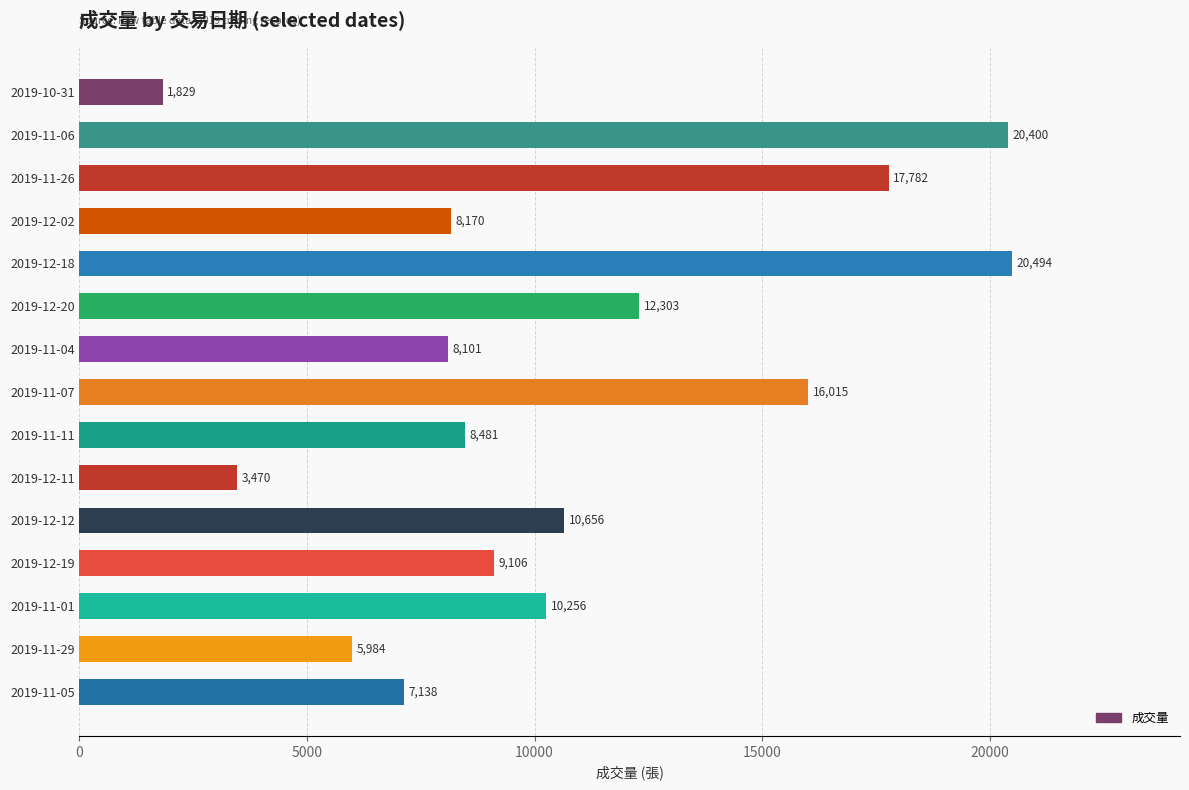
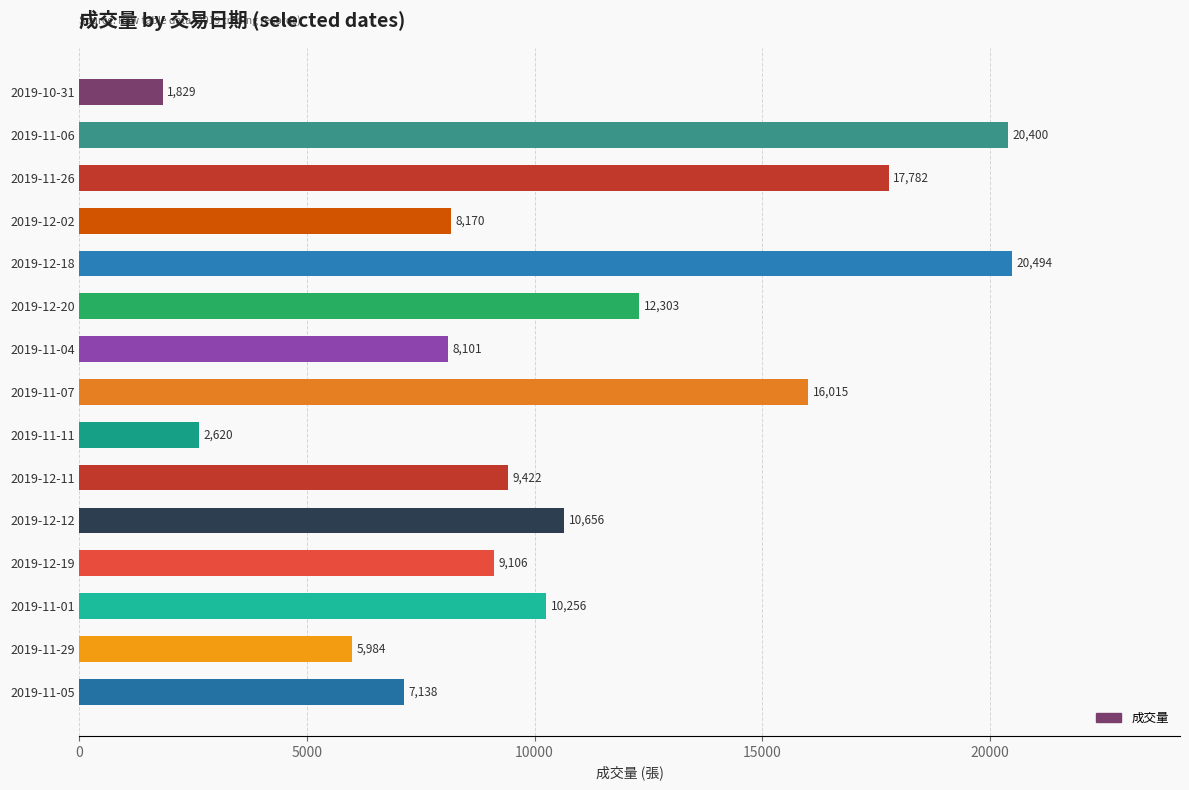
2019-11-11: 8,481 -> 2,620
2019-12-11: 3,470 -> 9,422
